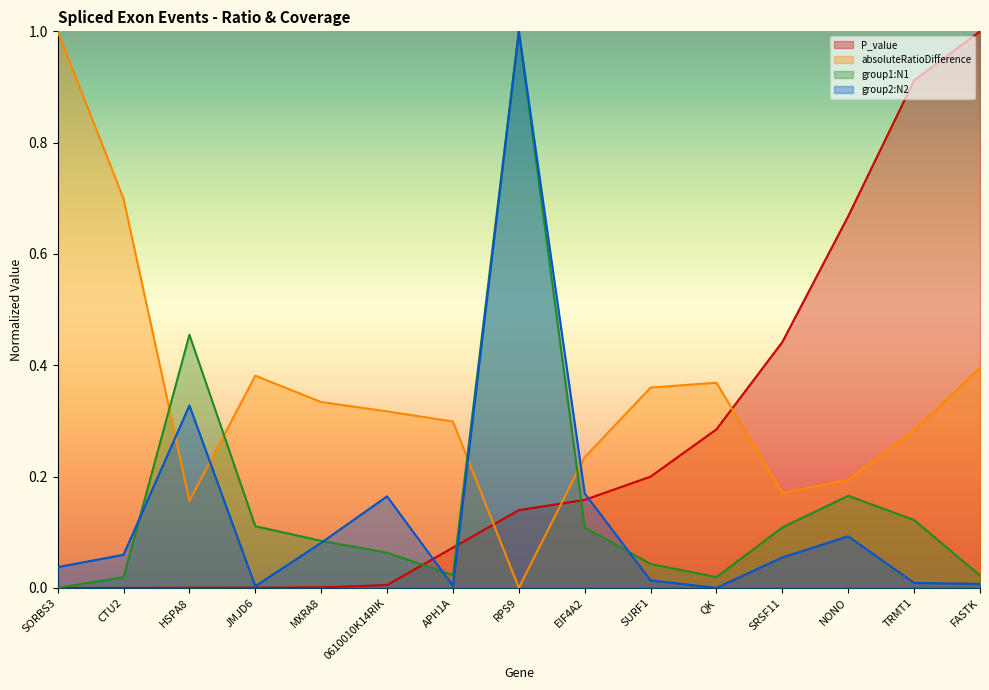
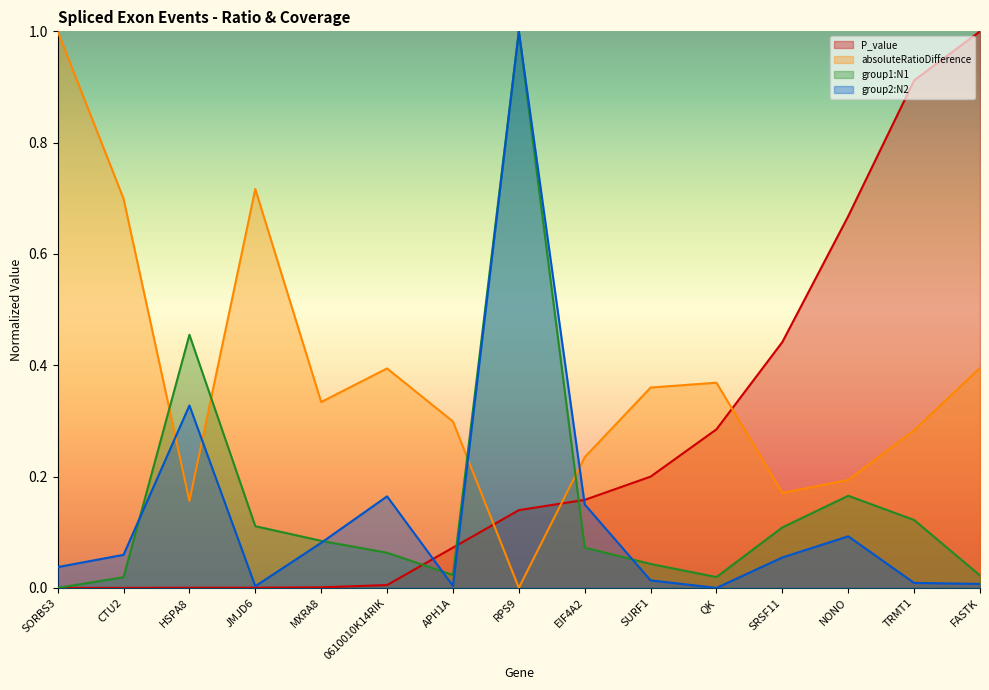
absoluteRatioDifference, JMJD6: 0.38 -> 0.72
absoluteRatioDifference, 0610010K14RIK: 0.32 -> 0.39
group1:N1, EIF4A2: 0.11 -> 0.07
group2:N2, EIF4A2: 0.17 -> 0.15
